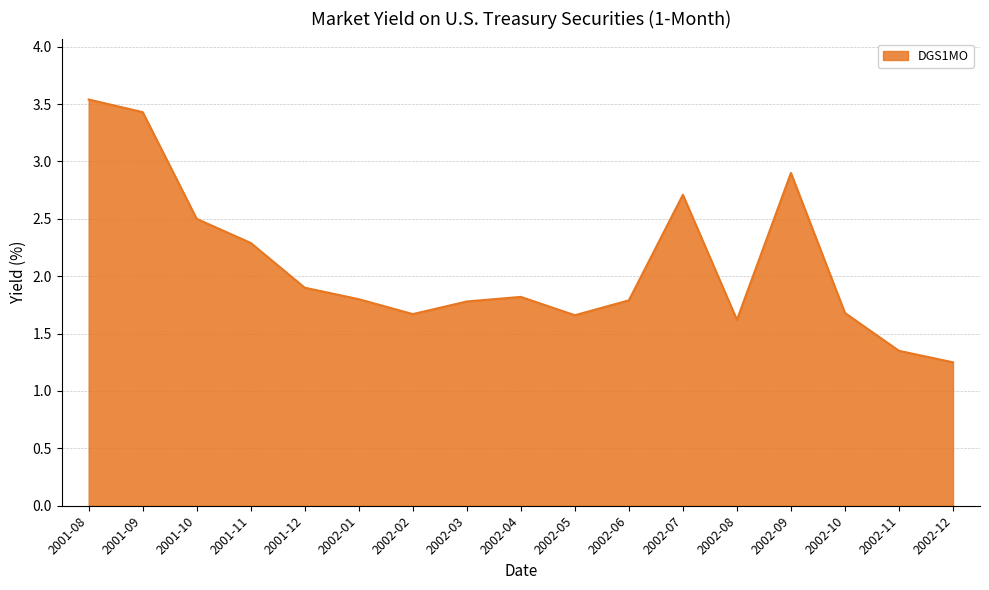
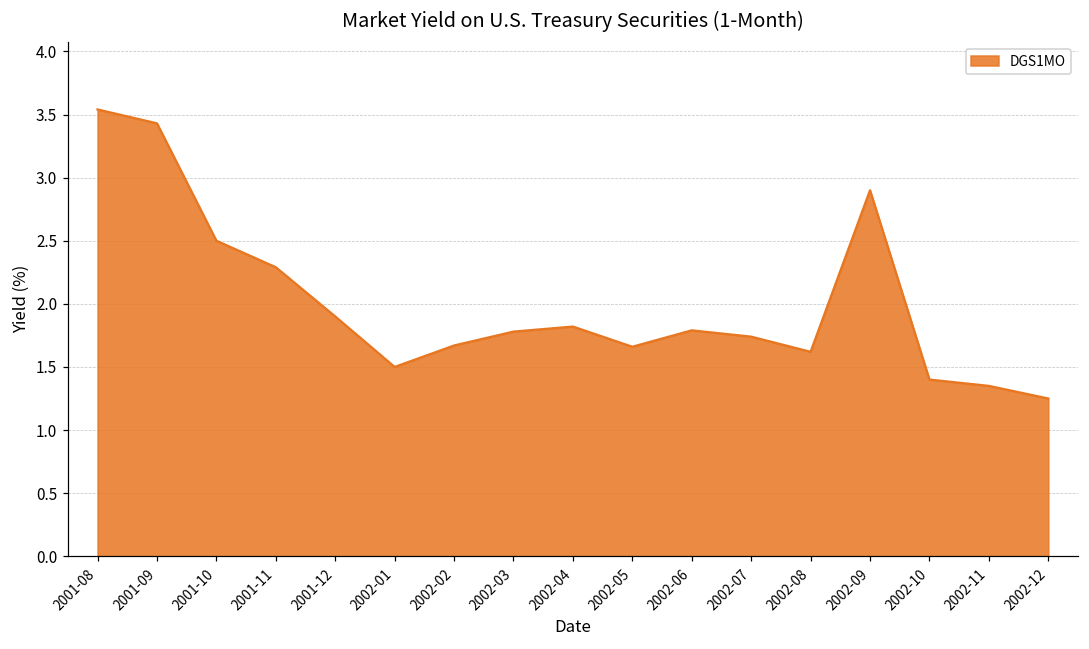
2002-01: 1.8 -> 1.5
2002-07: 2.71 -> 1.74
2002-10: 1.68 -> 1.40
